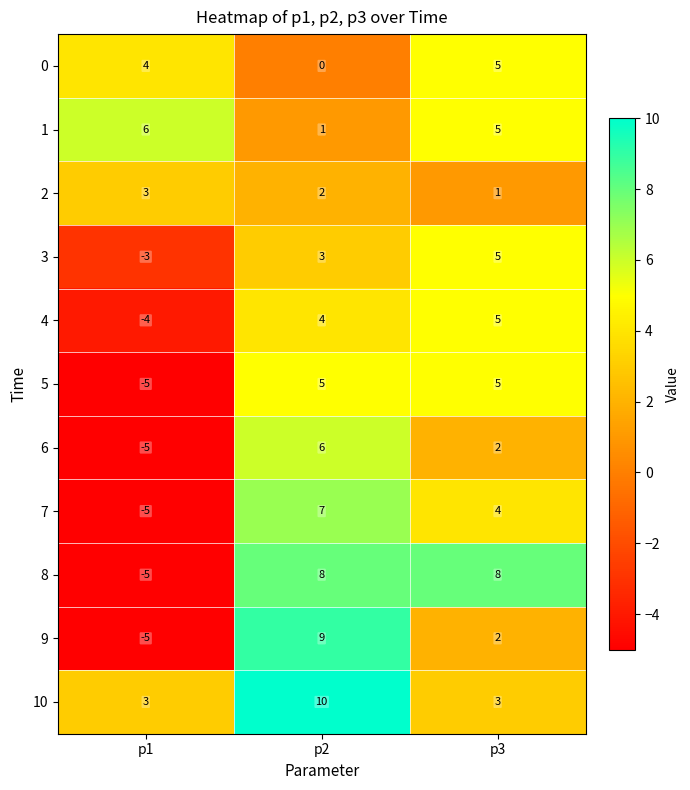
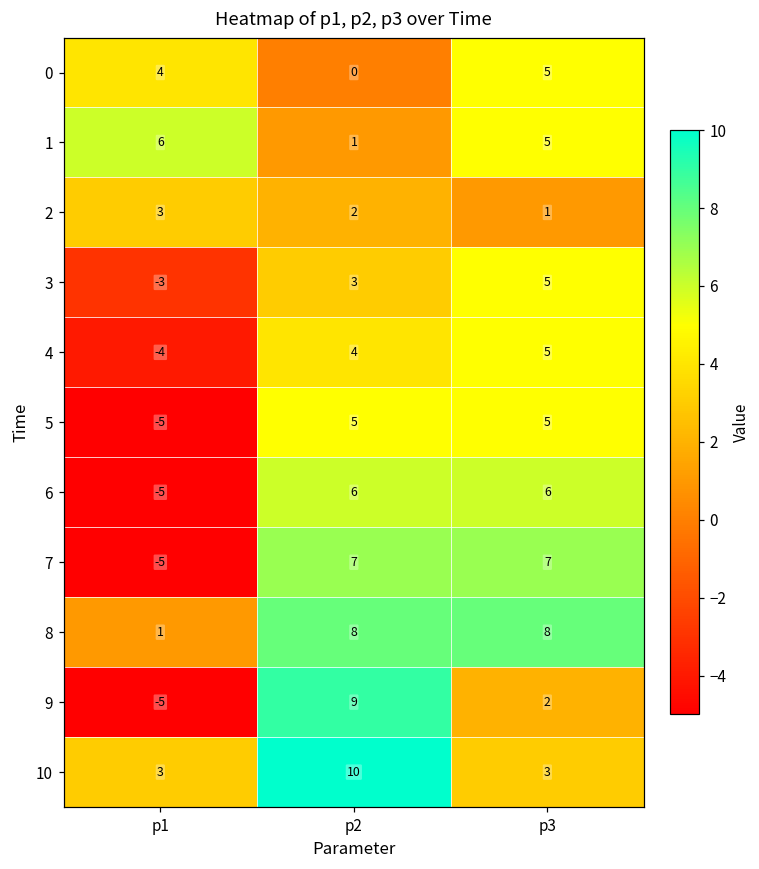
6, p3: 2 -> 6
7, p3: 4 -> 7
8, p1: -5 -> 1
